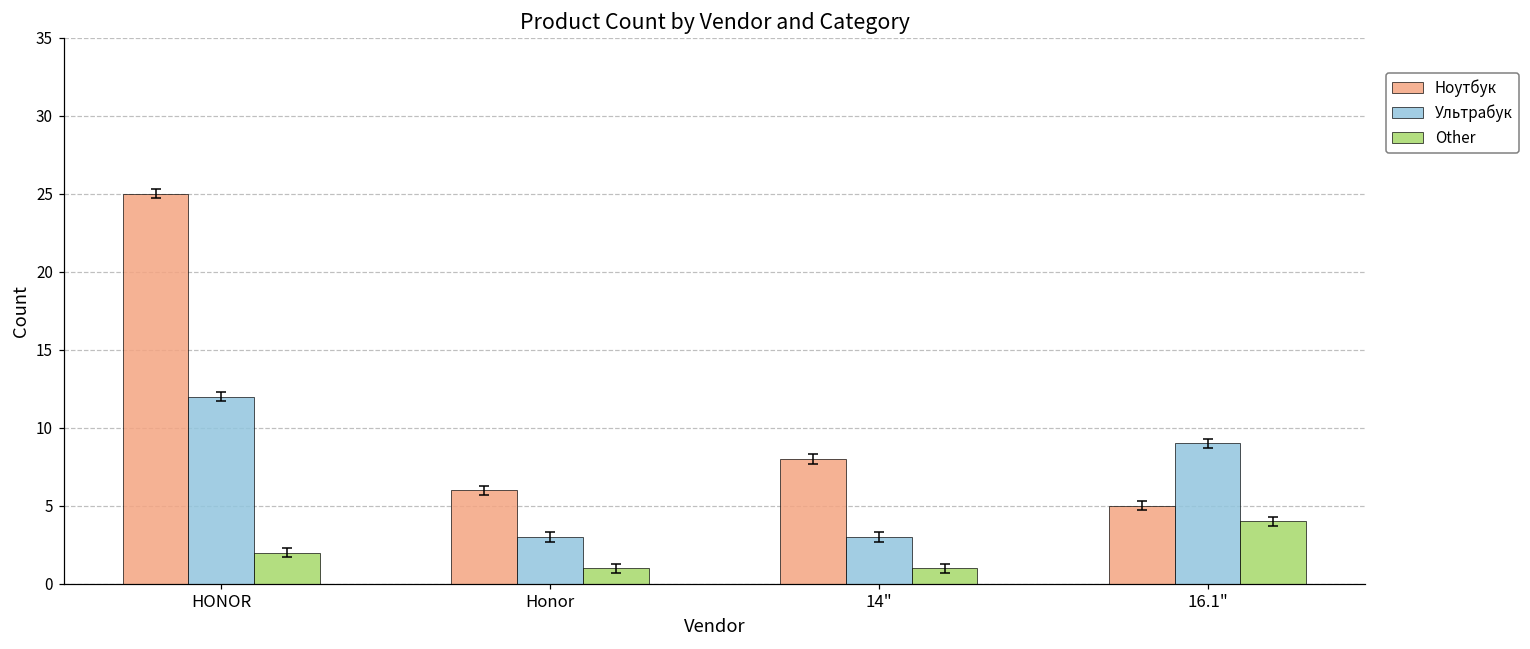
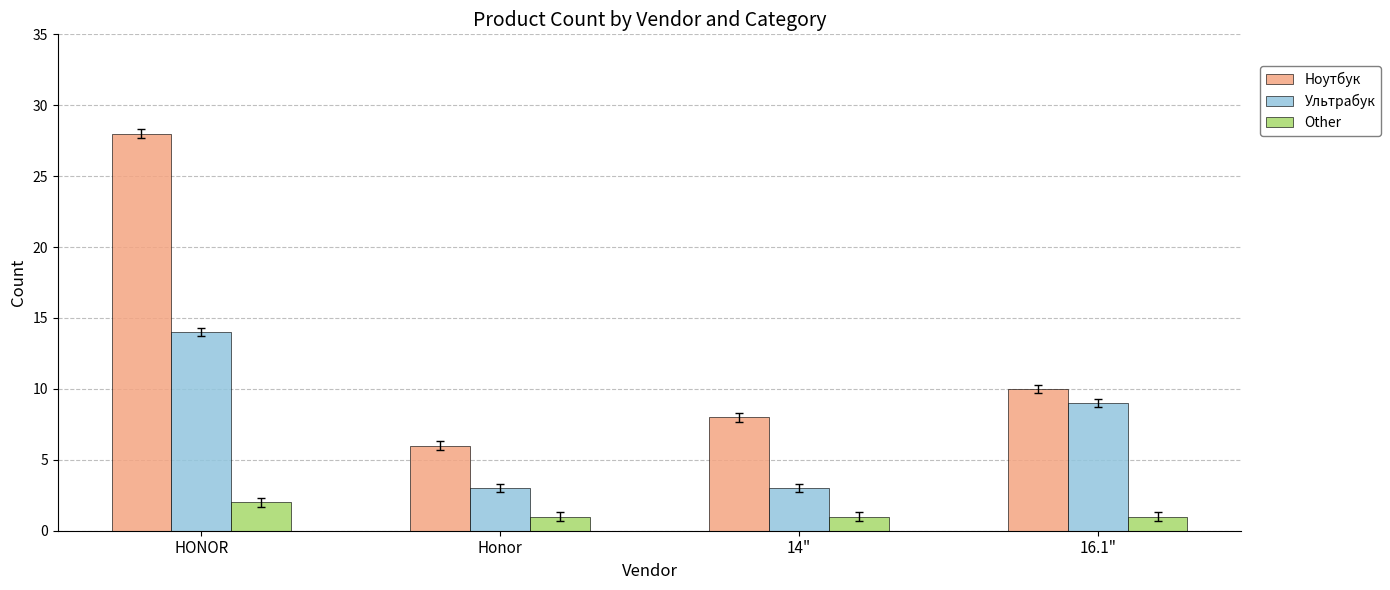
Ноутбук, HONOR: 25 -> 28
Ультрабук, HONOR: 12 -> 14
Ноутбук, 16.1": 5 -> 10
Other, 16.1": 4 -> 1
